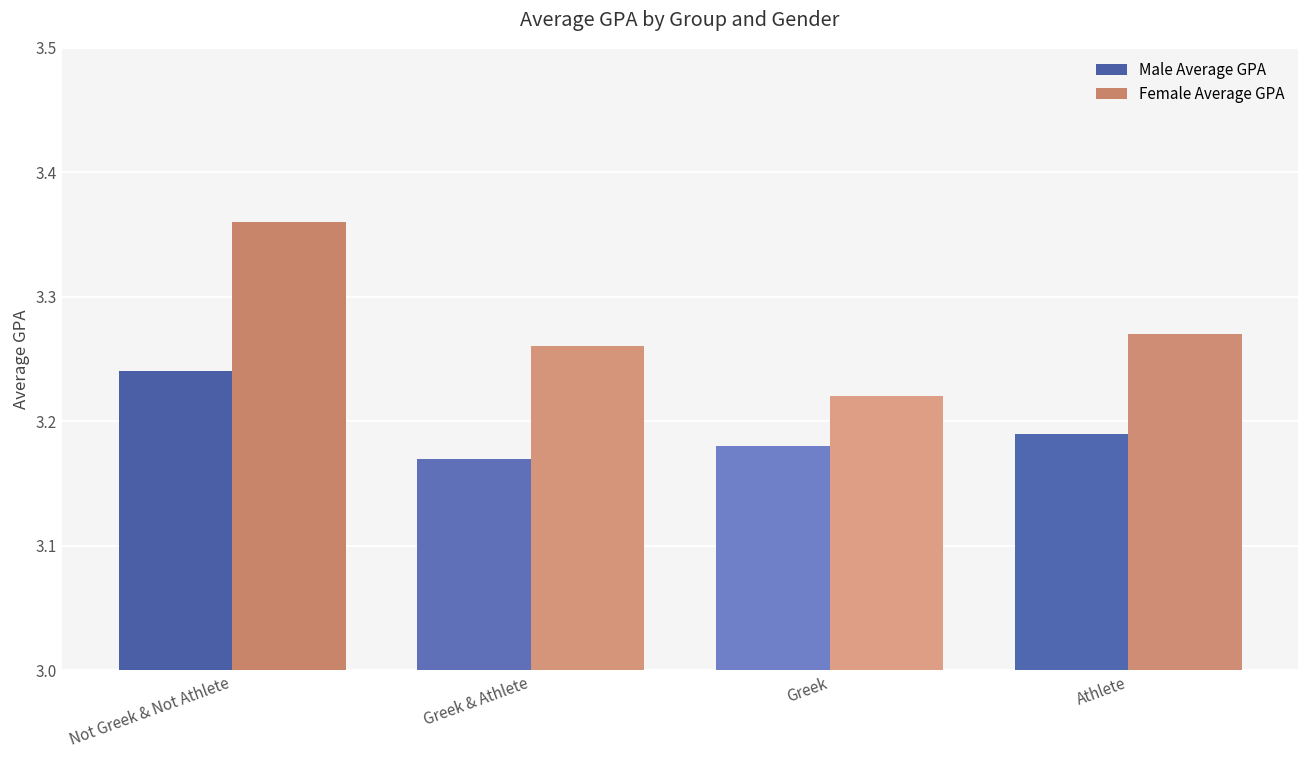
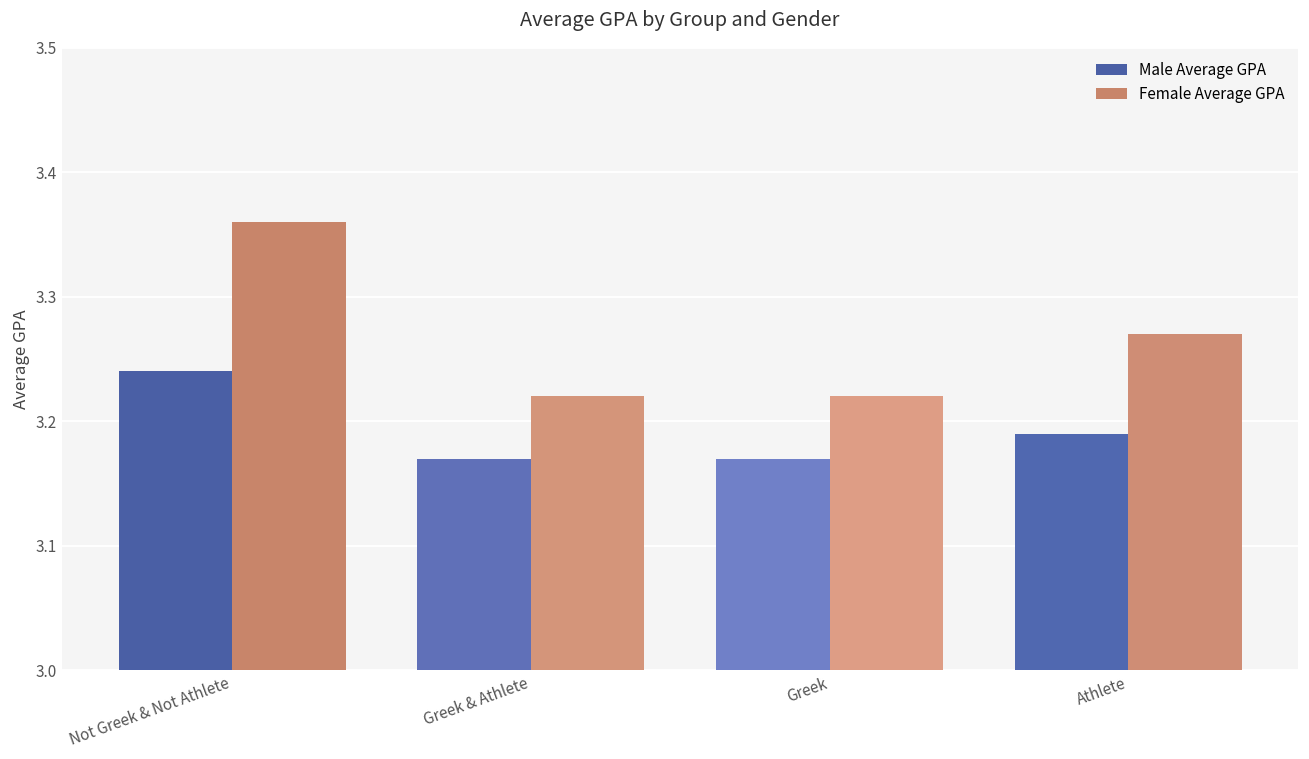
Female Average GPA, Greek & Athlete: 3.26 -> 3.22
Male Average GPA, Greek: 3.18 -> 3.17
